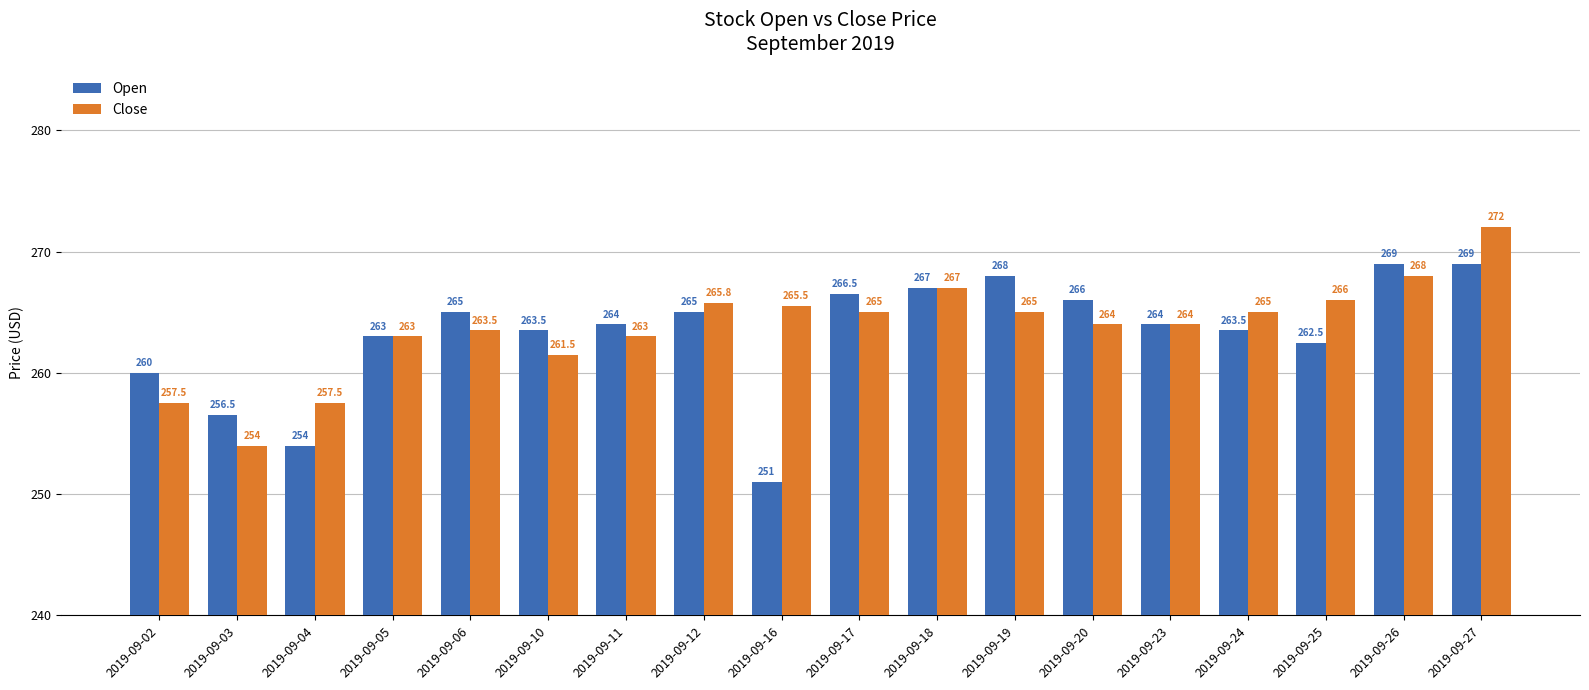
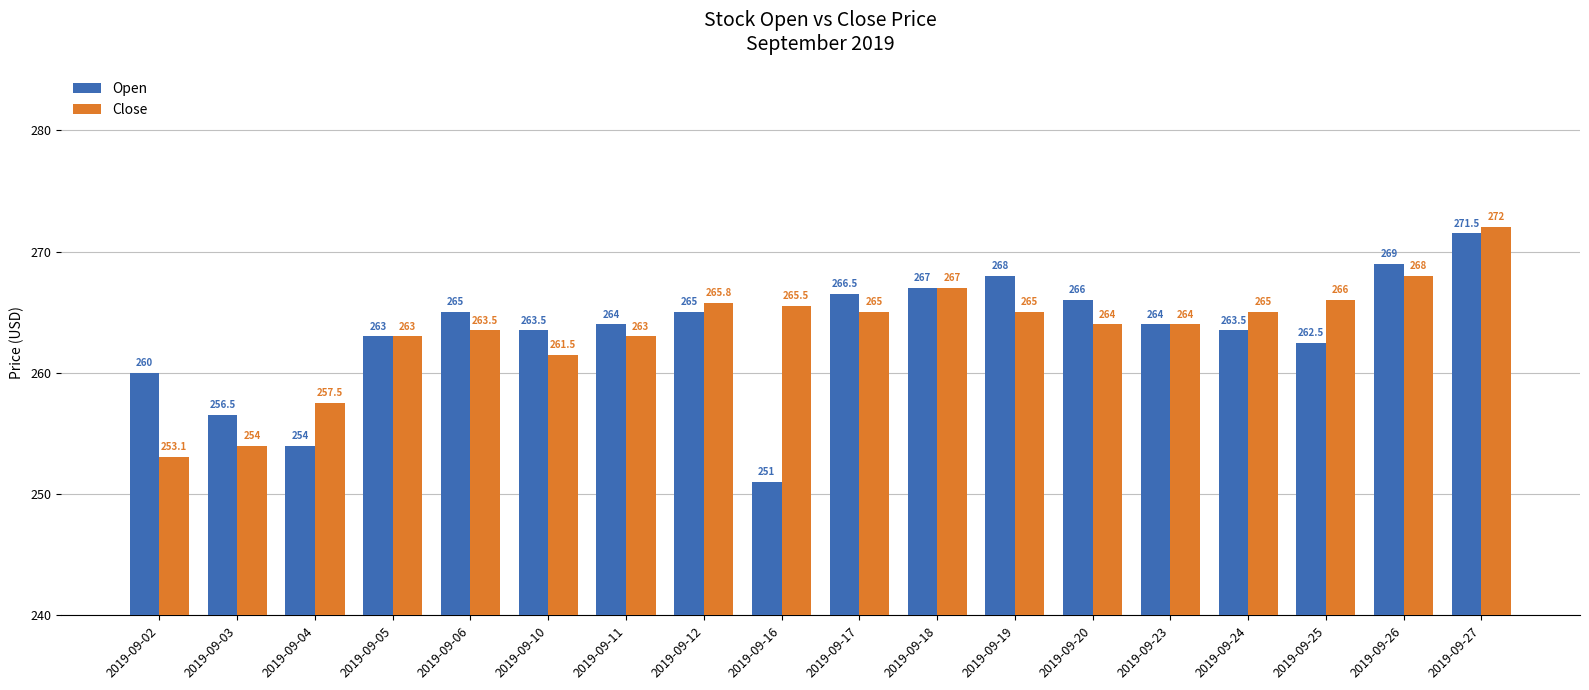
Close, 2019-09-02: 257.5 -> 253.1
Open, 2019-09-27: 269 -> 271.5
